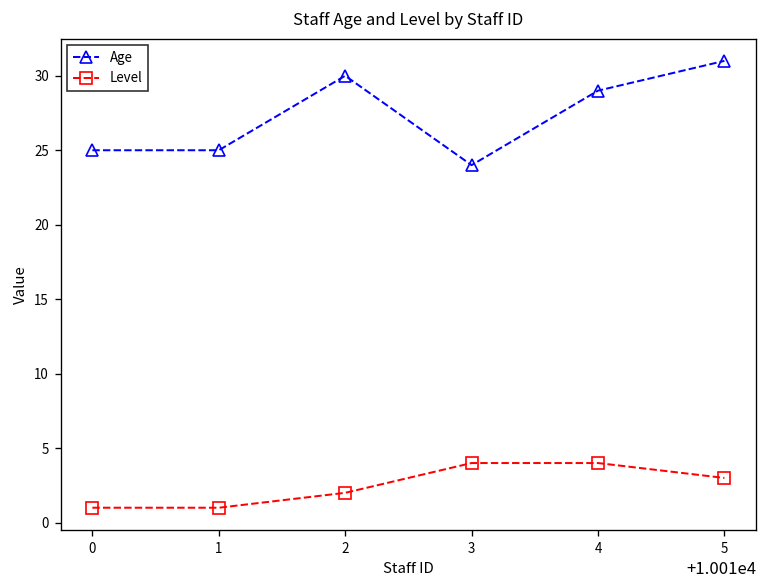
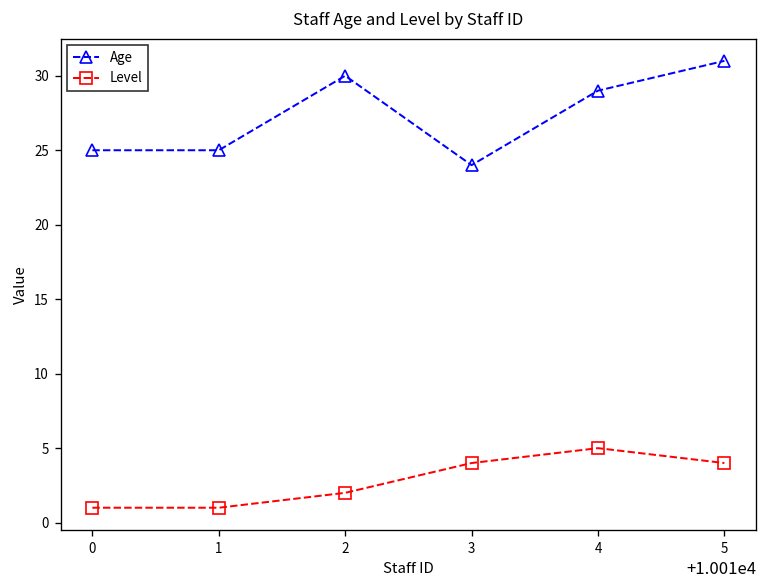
Level, 4: 4 -> 5
Level, 5: 3 -> 4
